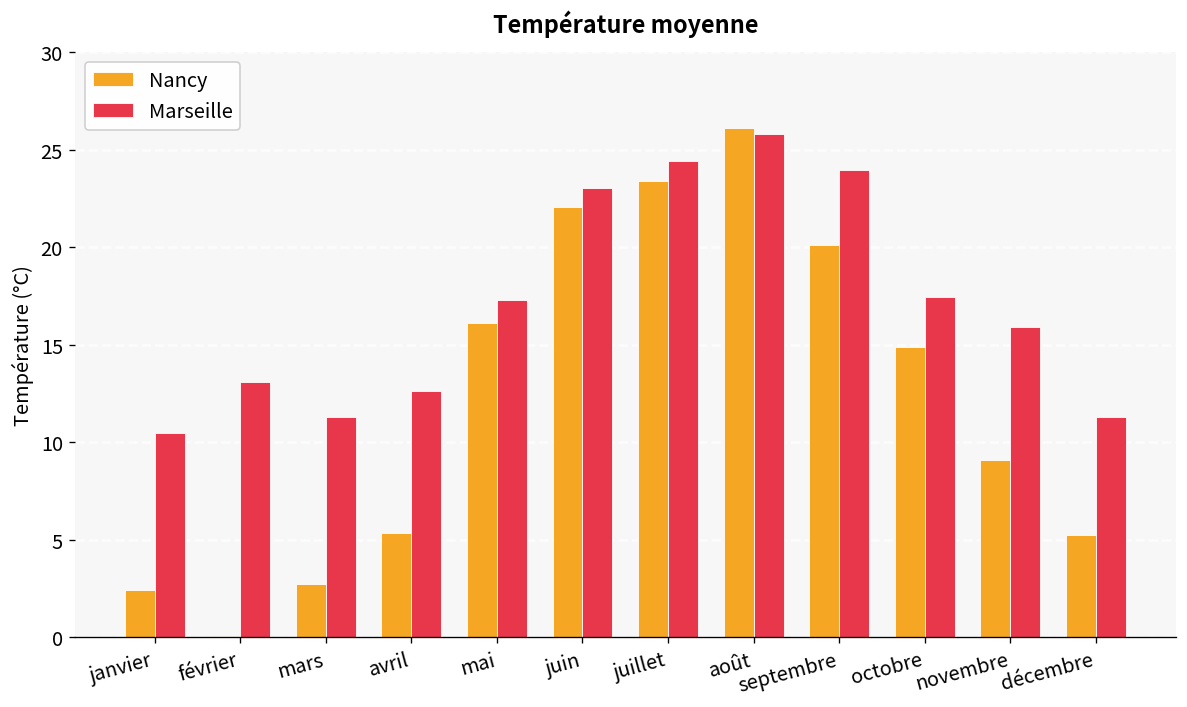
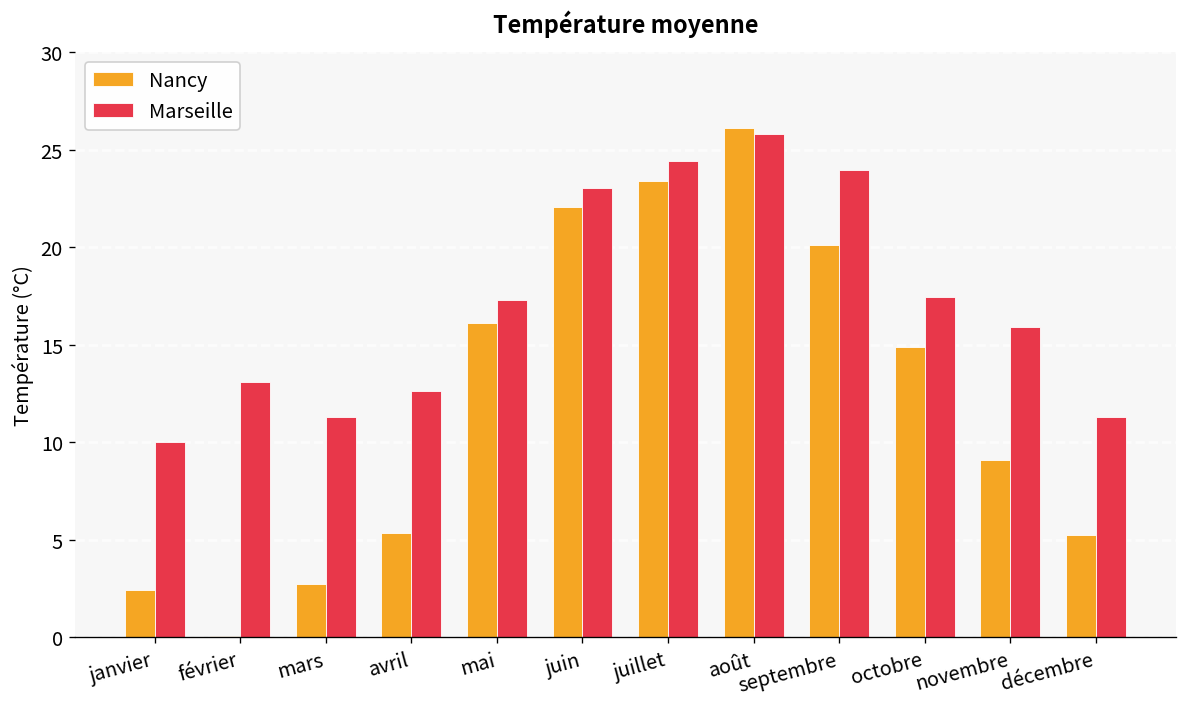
Marseille, janvier: 10.5 -> 10.0
